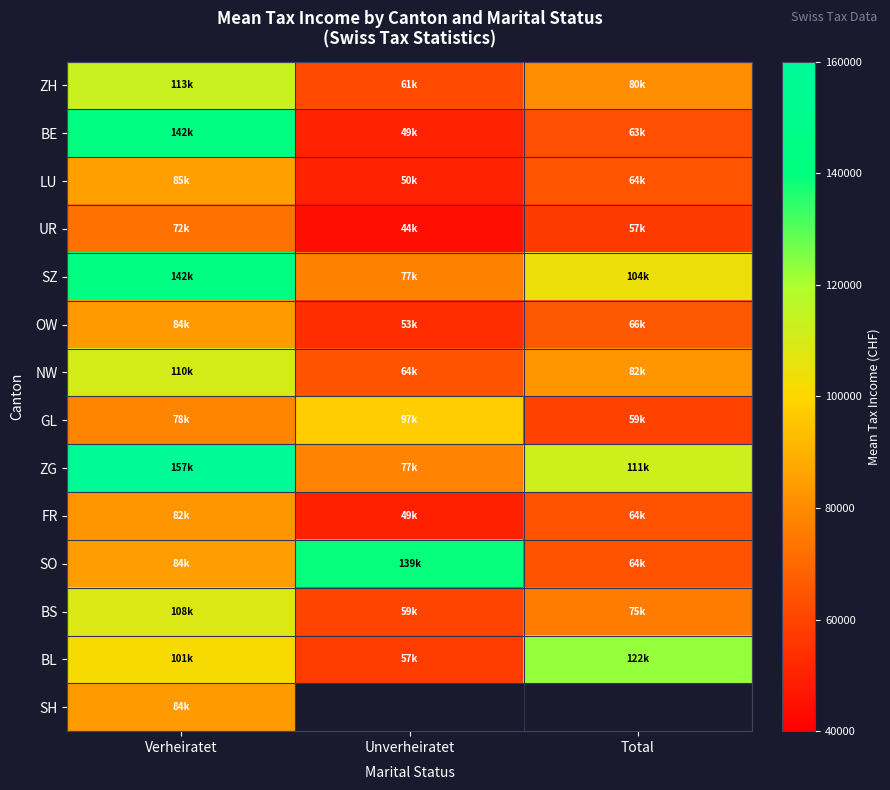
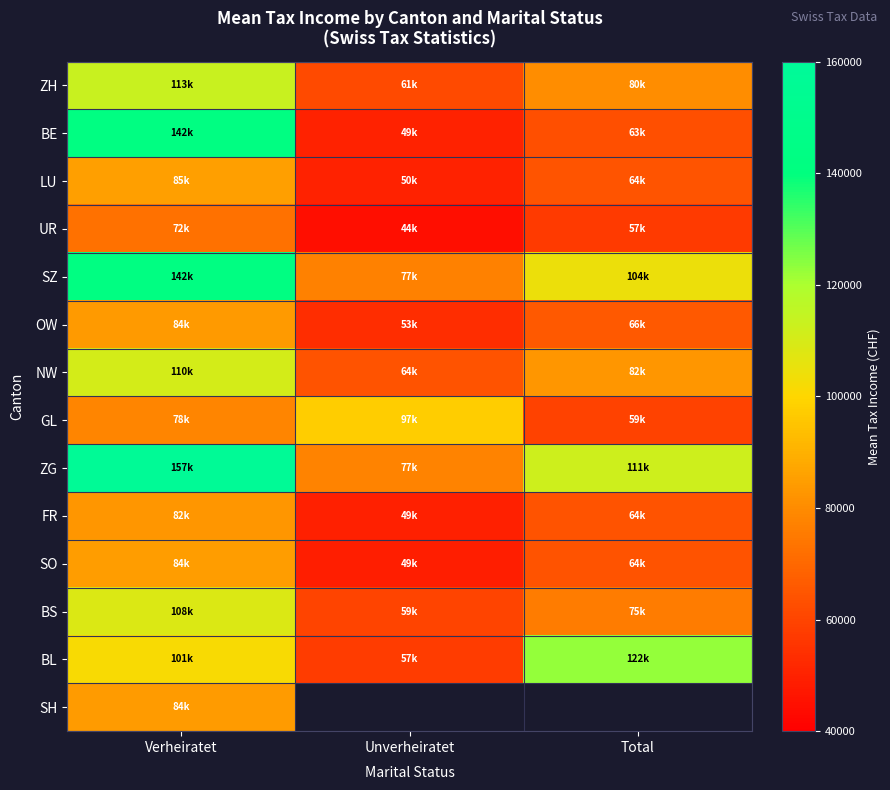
SO, Unverheiratet: 139k -> 49k
